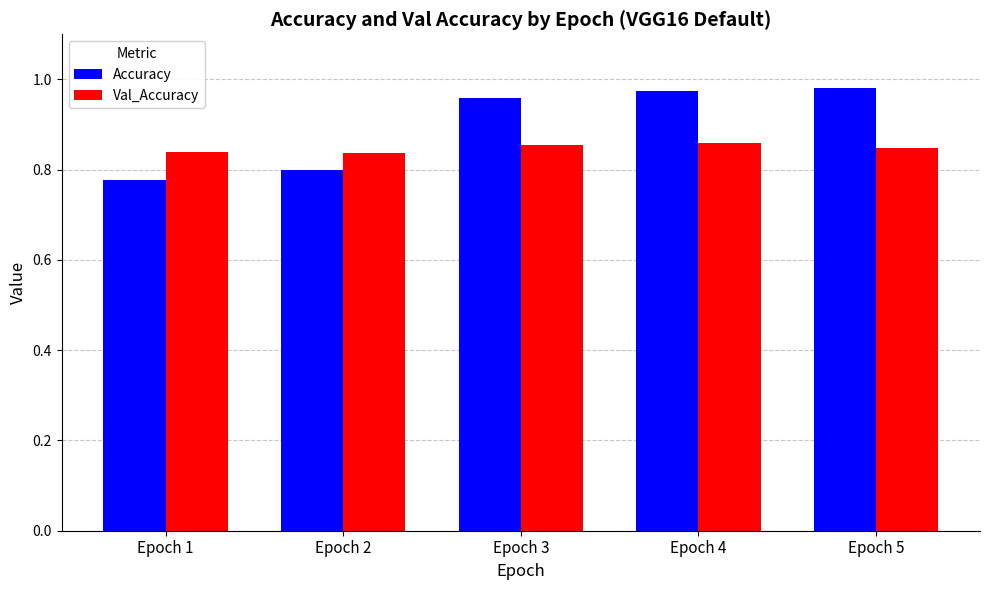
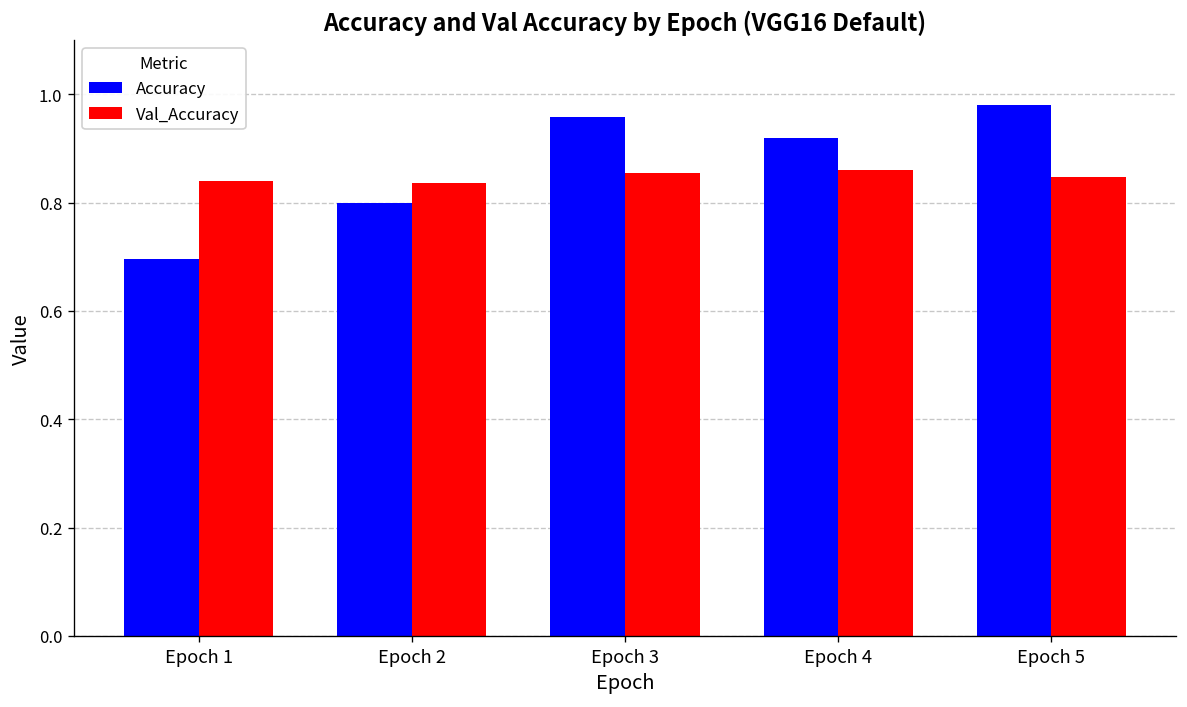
Accuracy, Epoch 1: 0.78 -> 0.70
Accuracy, Epoch 4: 0.97 -> 0.92
